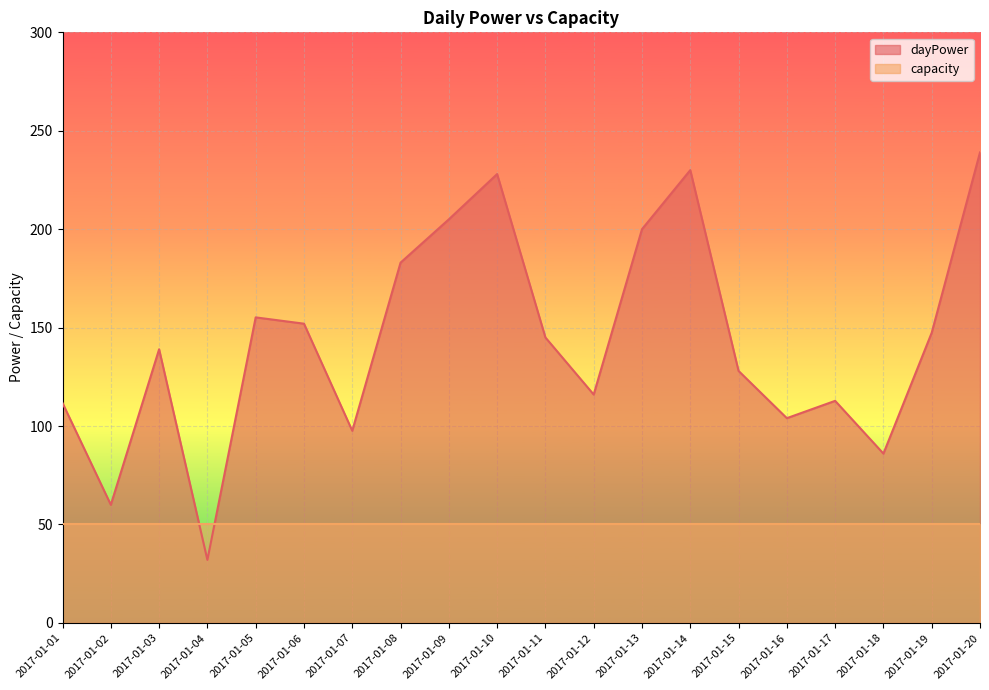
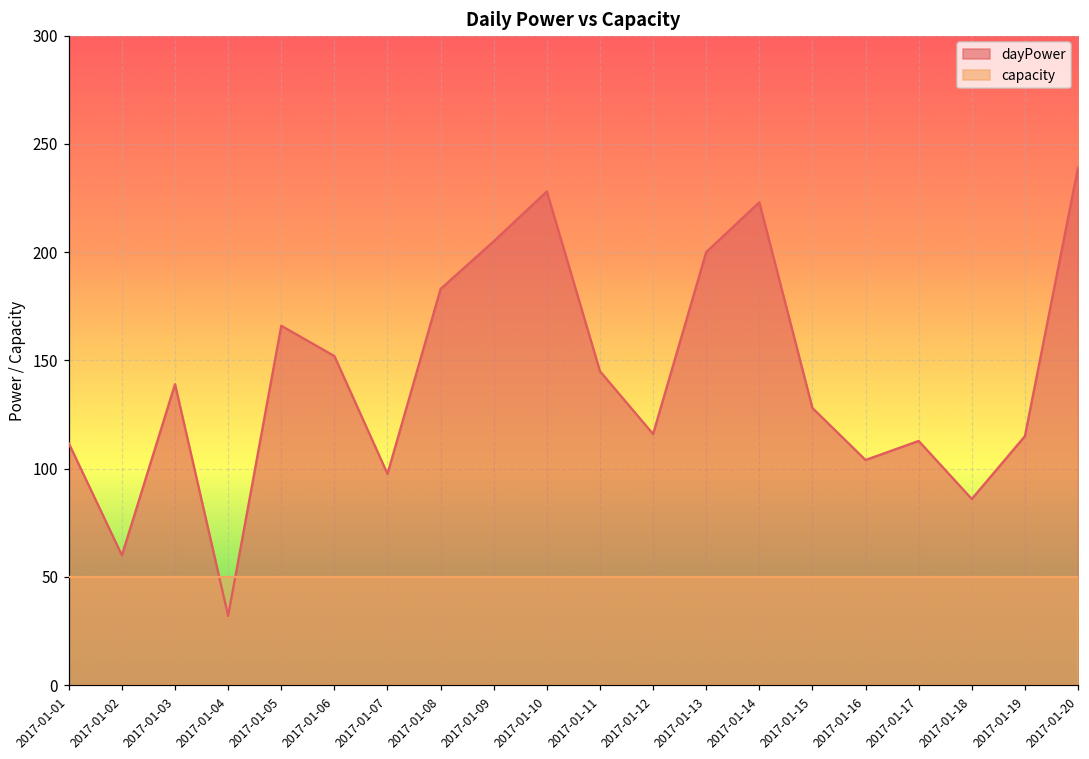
dayPower, 2017-01-05: 155 -> 166
dayPower, 2017-01-14: 230 -> 223
dayPower, 2017-01-19: 147 -> 115
